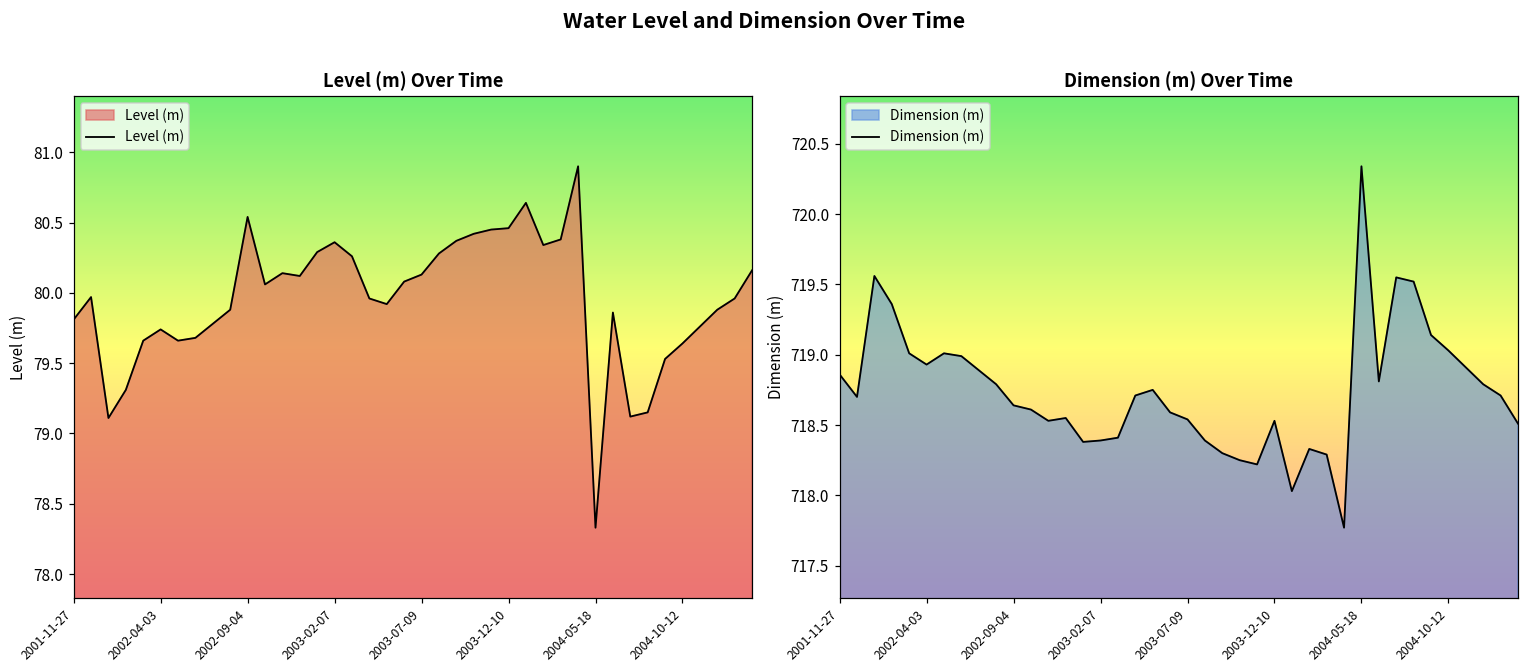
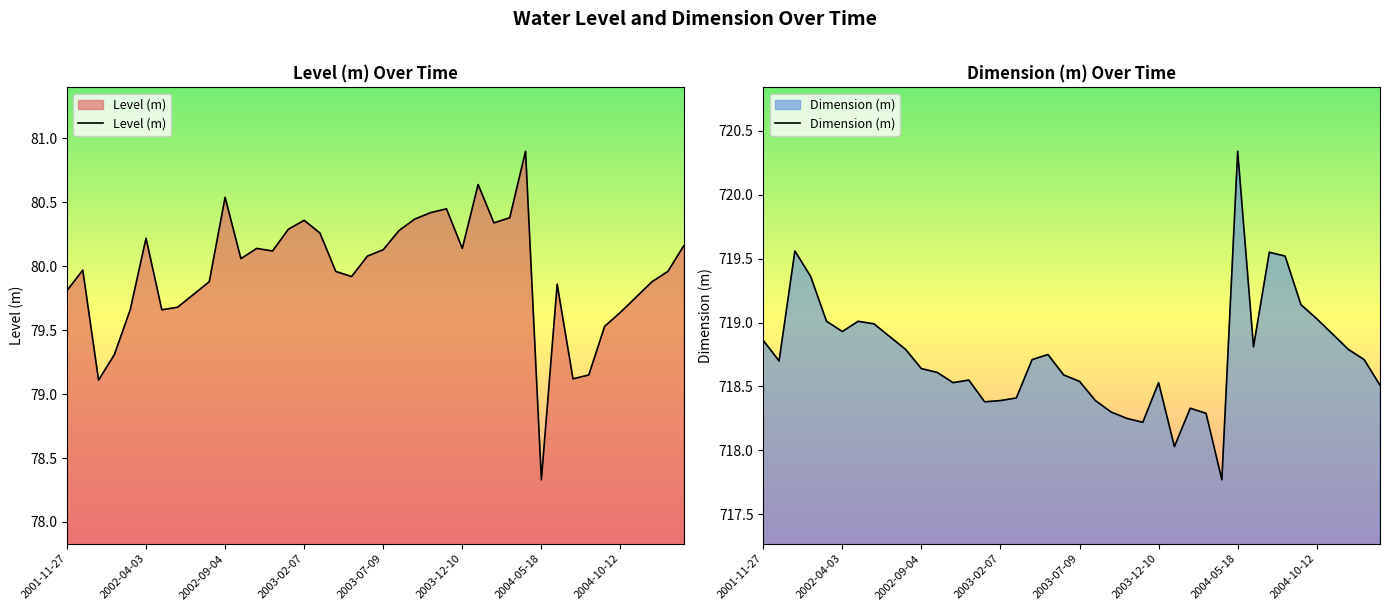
Level (m) Over Time, 2002-04-03: 79.74 -> 80.22
Level (m) Over Time, 2003-12-10: 80.46 -> 80.14
